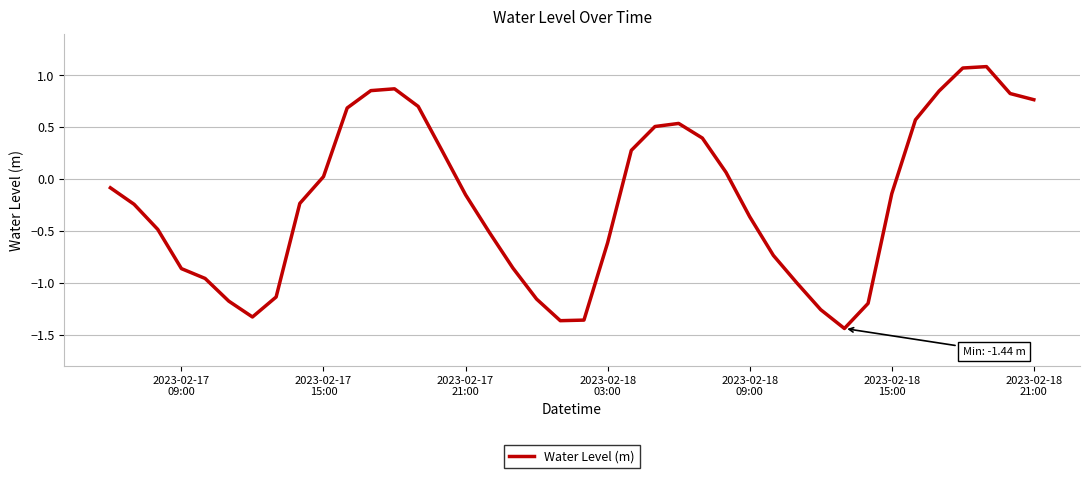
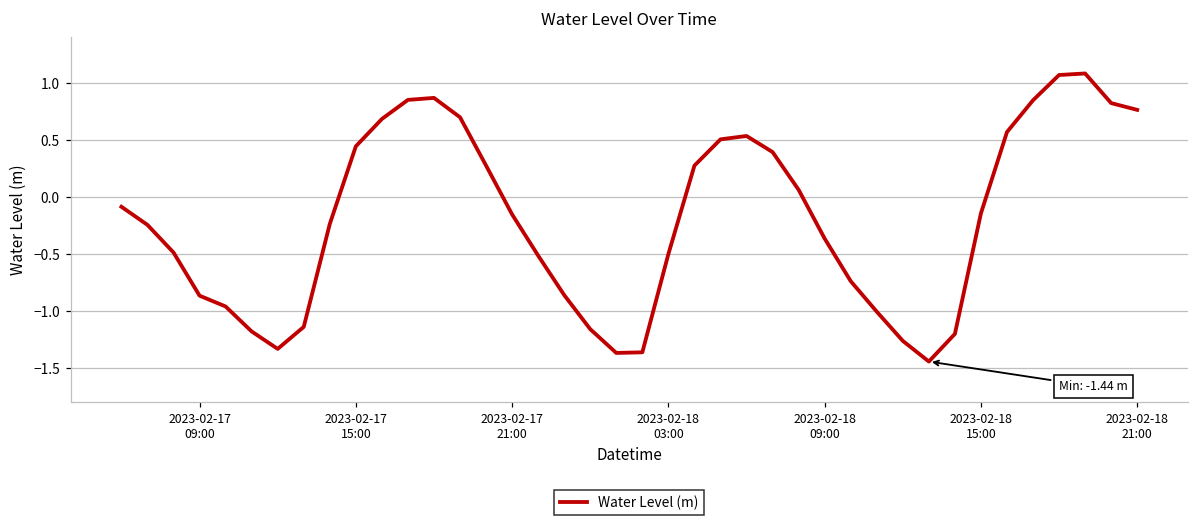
2023-02-17 15:00: 0.02 -> 0.45
2023-02-18 03:00: -0.61 -> -0.50
